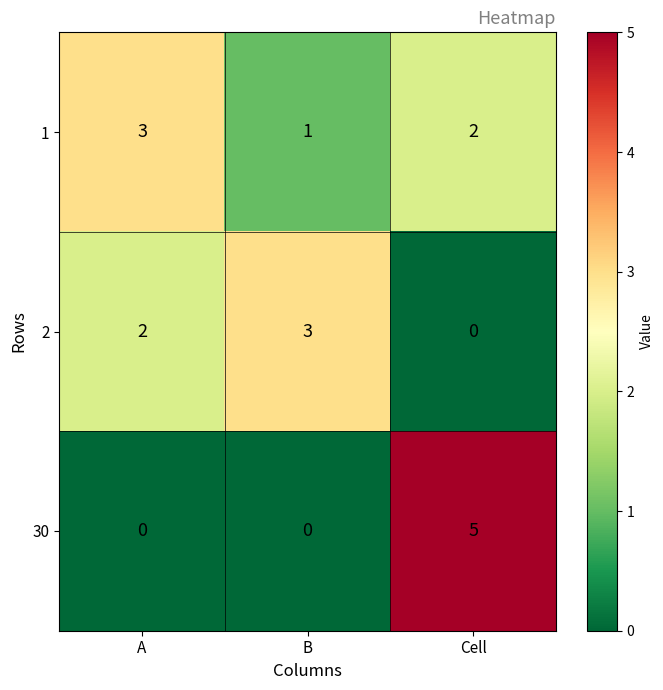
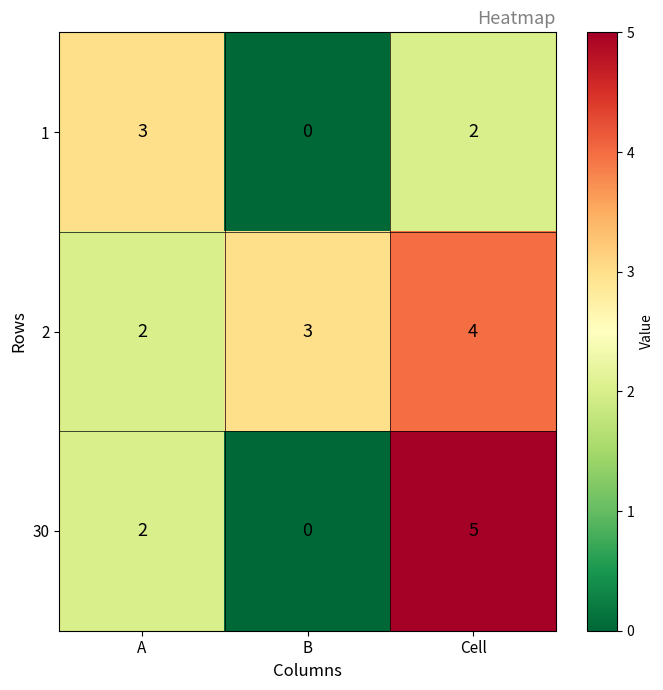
1, B: 1 -> 0
2, Cell: 0 -> 4
30, A: 0 -> 2
